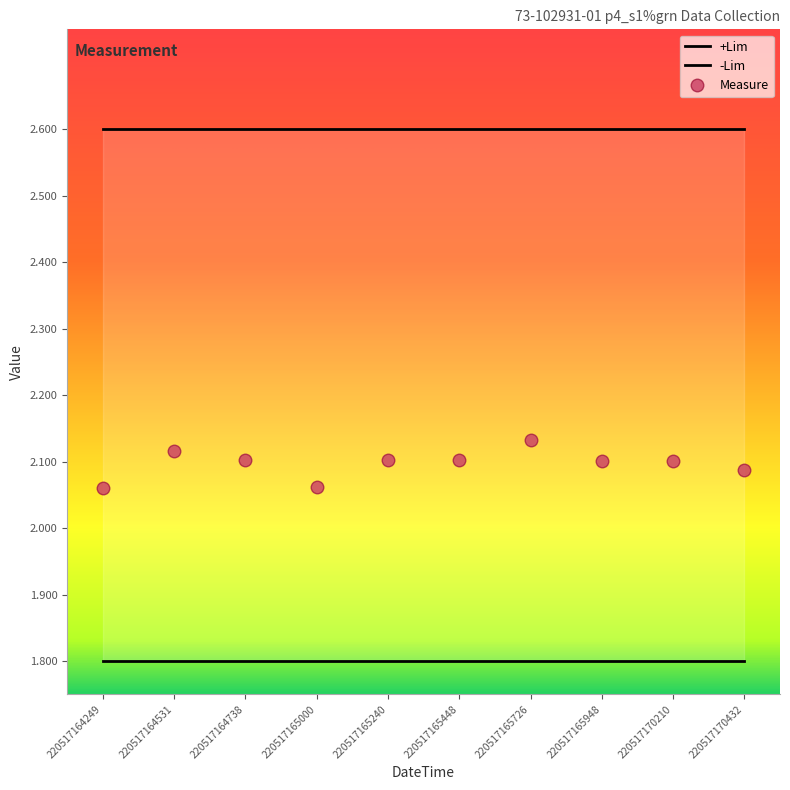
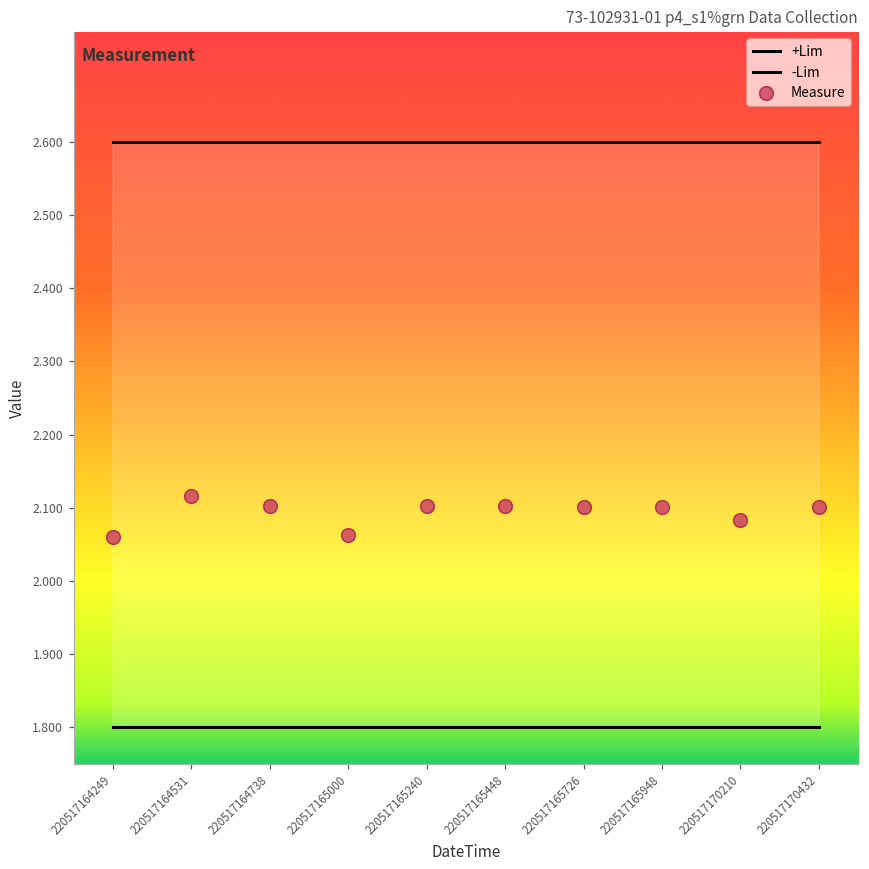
Measure, 220517165726: 2.13 -> 2.10
Measure, 220517170210: 2.10 -> 2.08
Measure, 220517170432: 2.09 -> 2.10
